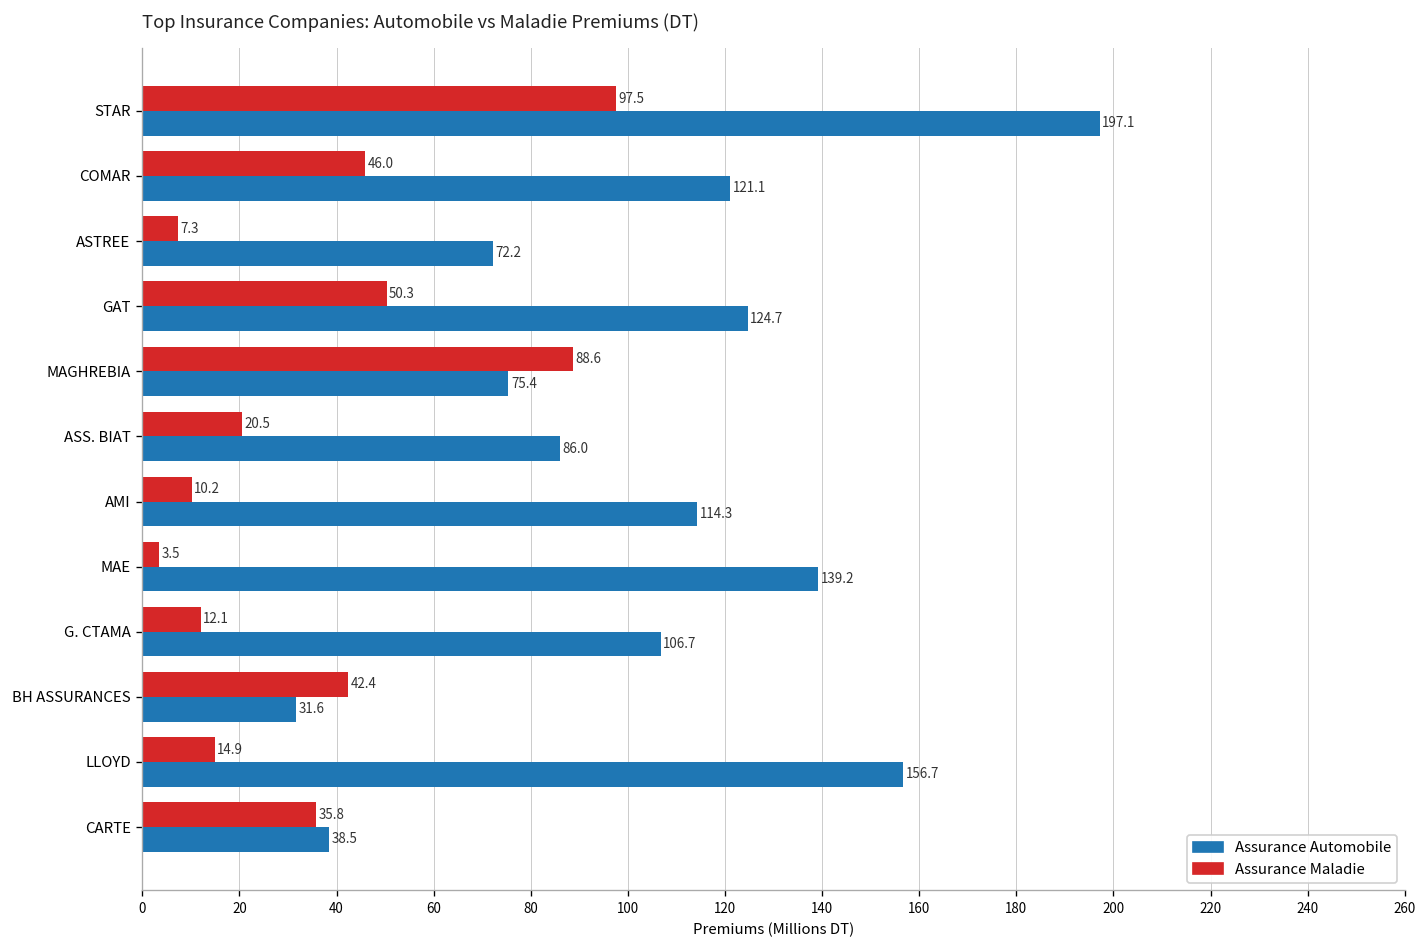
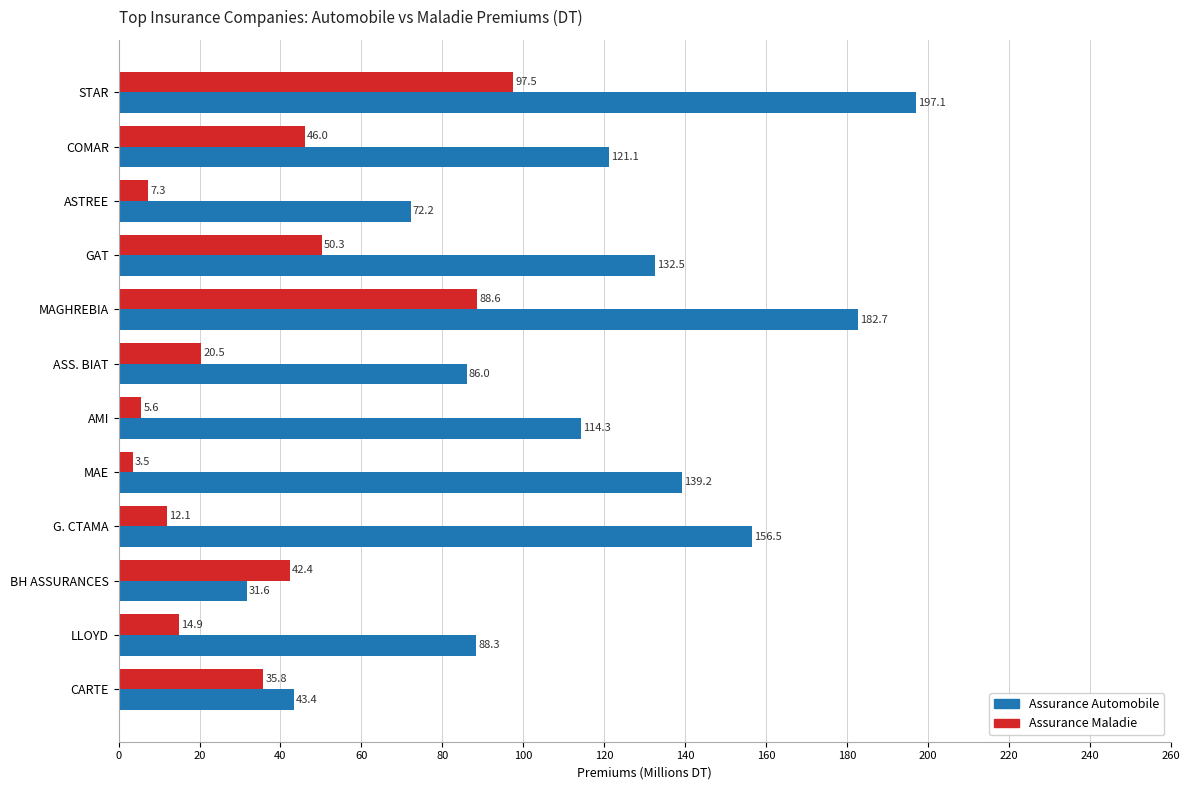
Assurance Automobile, GAT: 124.7 -> 132.5
Assurance Automobile, MAGHREBIA: 75.4 -> 182.7
Assurance Maladie, AMI: 10.2 -> 5.6
Assurance Automobile, G. CTAMA: 106.7 -> 156.5
Assurance Automobile, LLOYD: 156.7 -> 88.3
Assurance Automobile, CARTE: 38.5 -> 43.4
